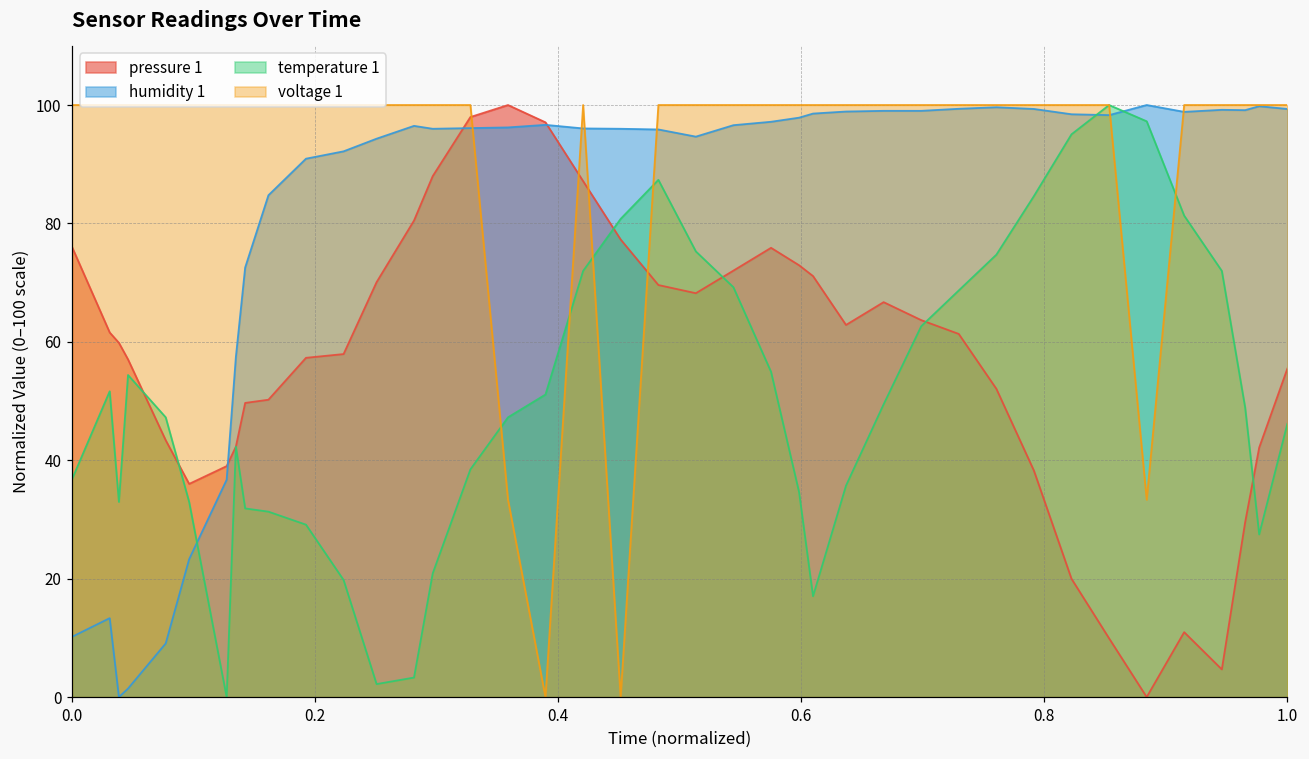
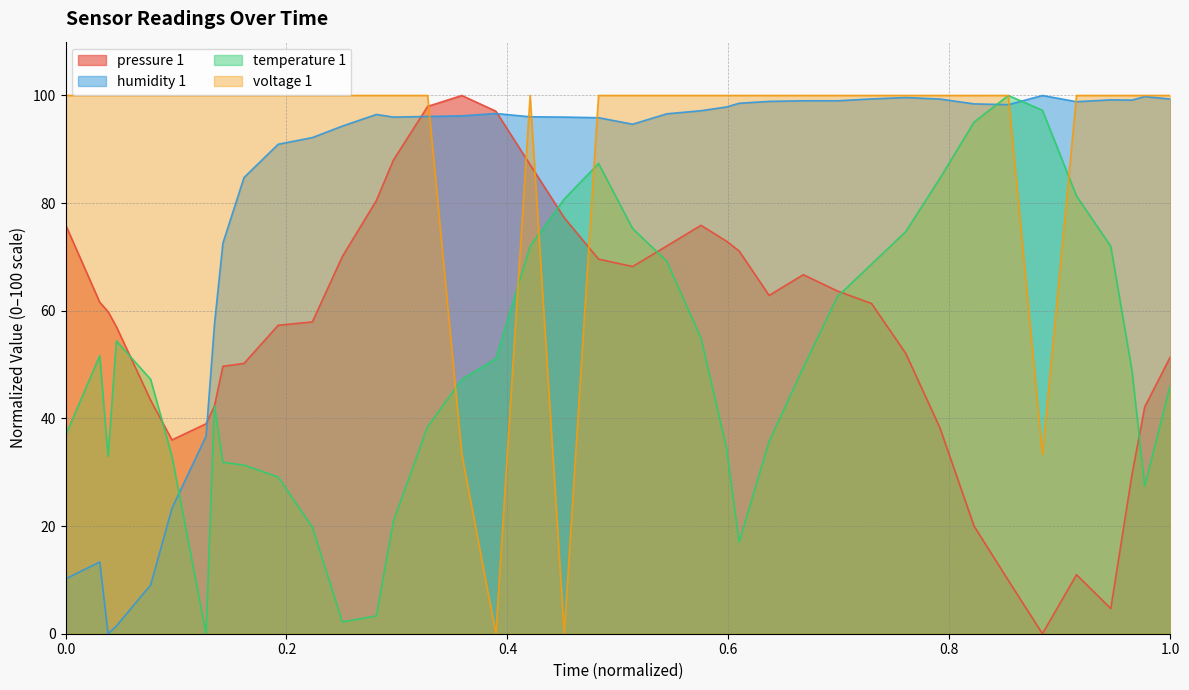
pressure 1, 1.0: 55 -> 51
